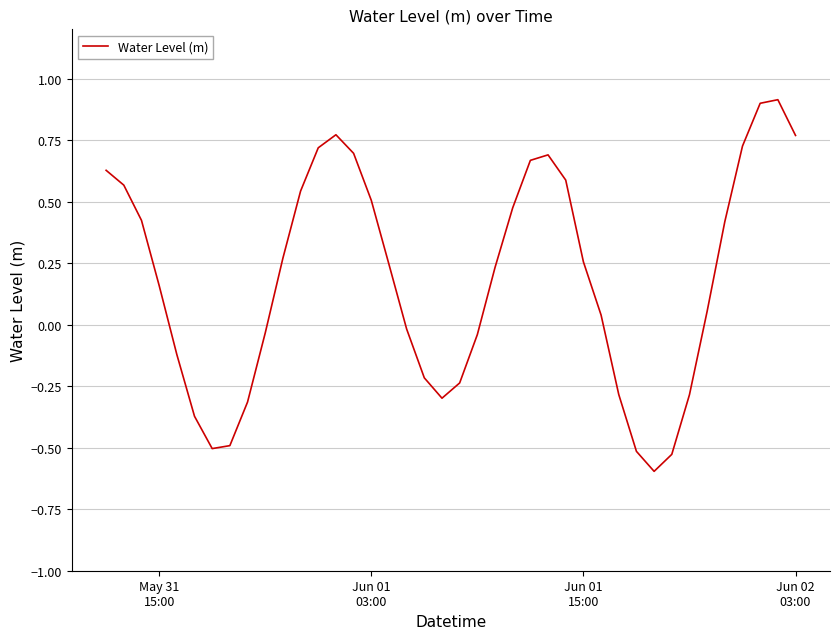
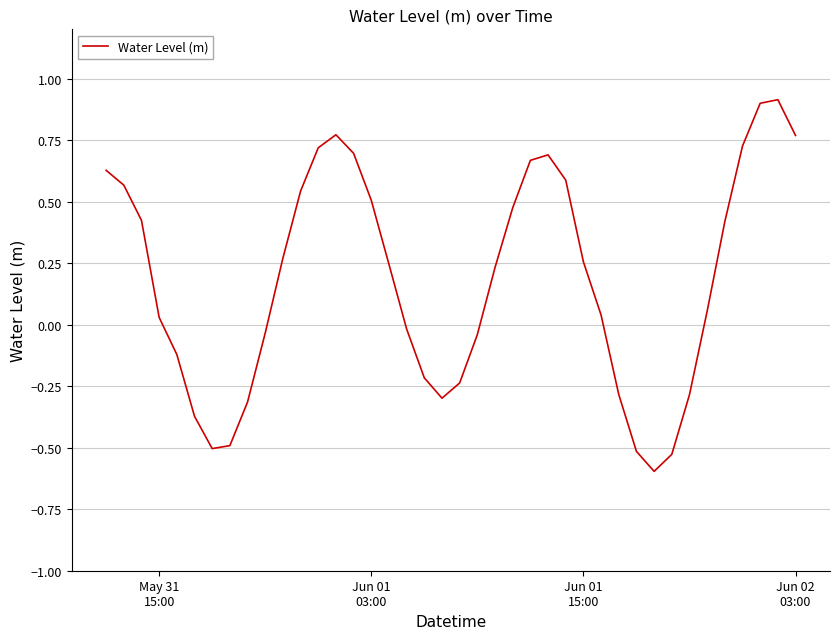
May 31 15:00: 0.16 -> 0.03
